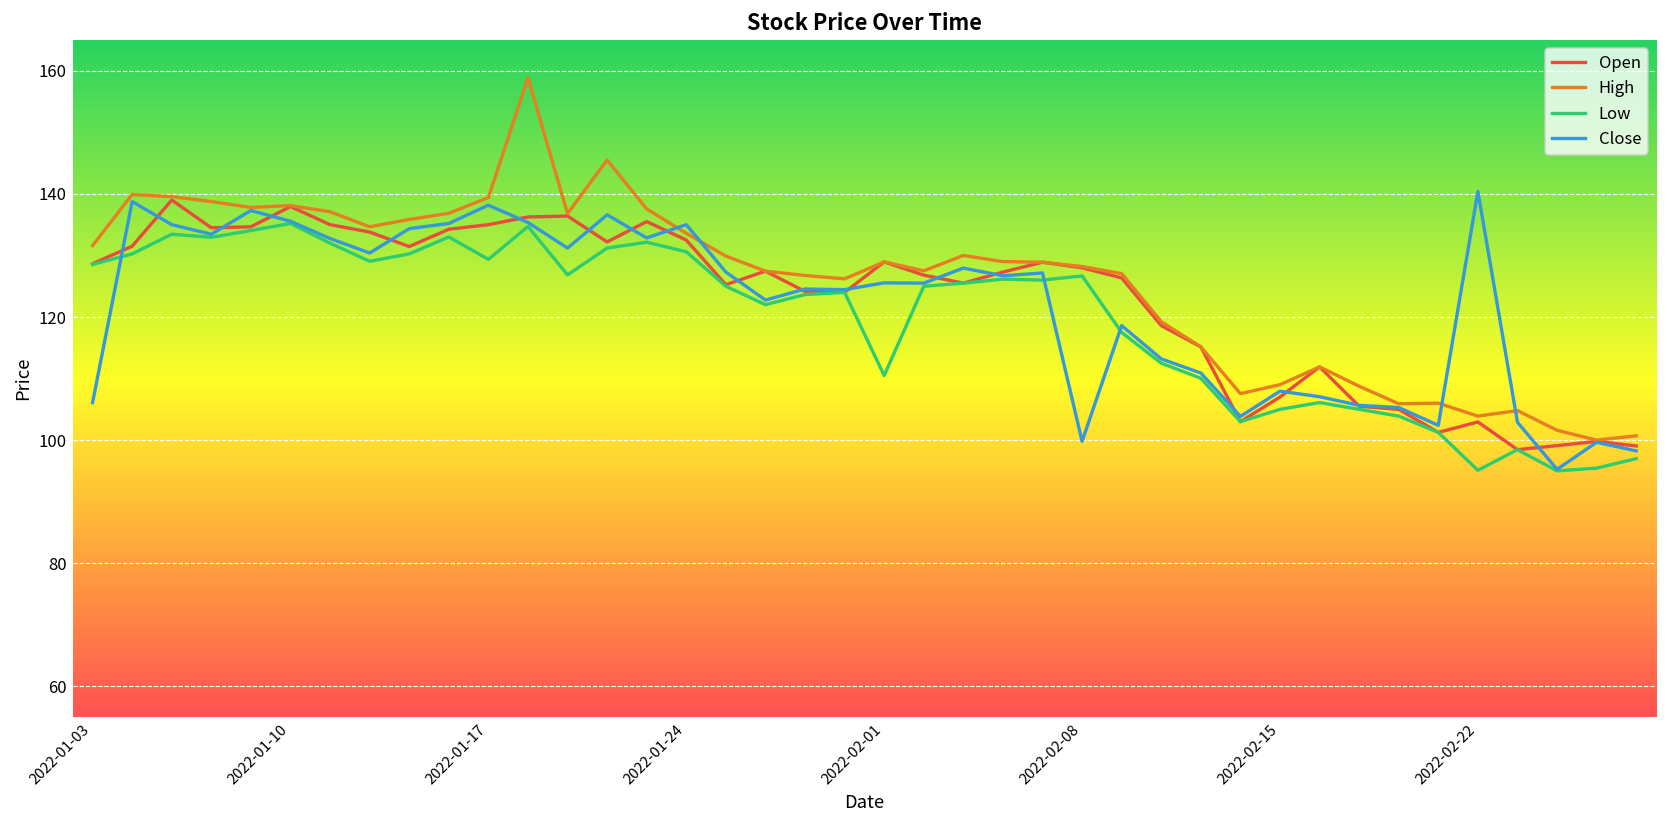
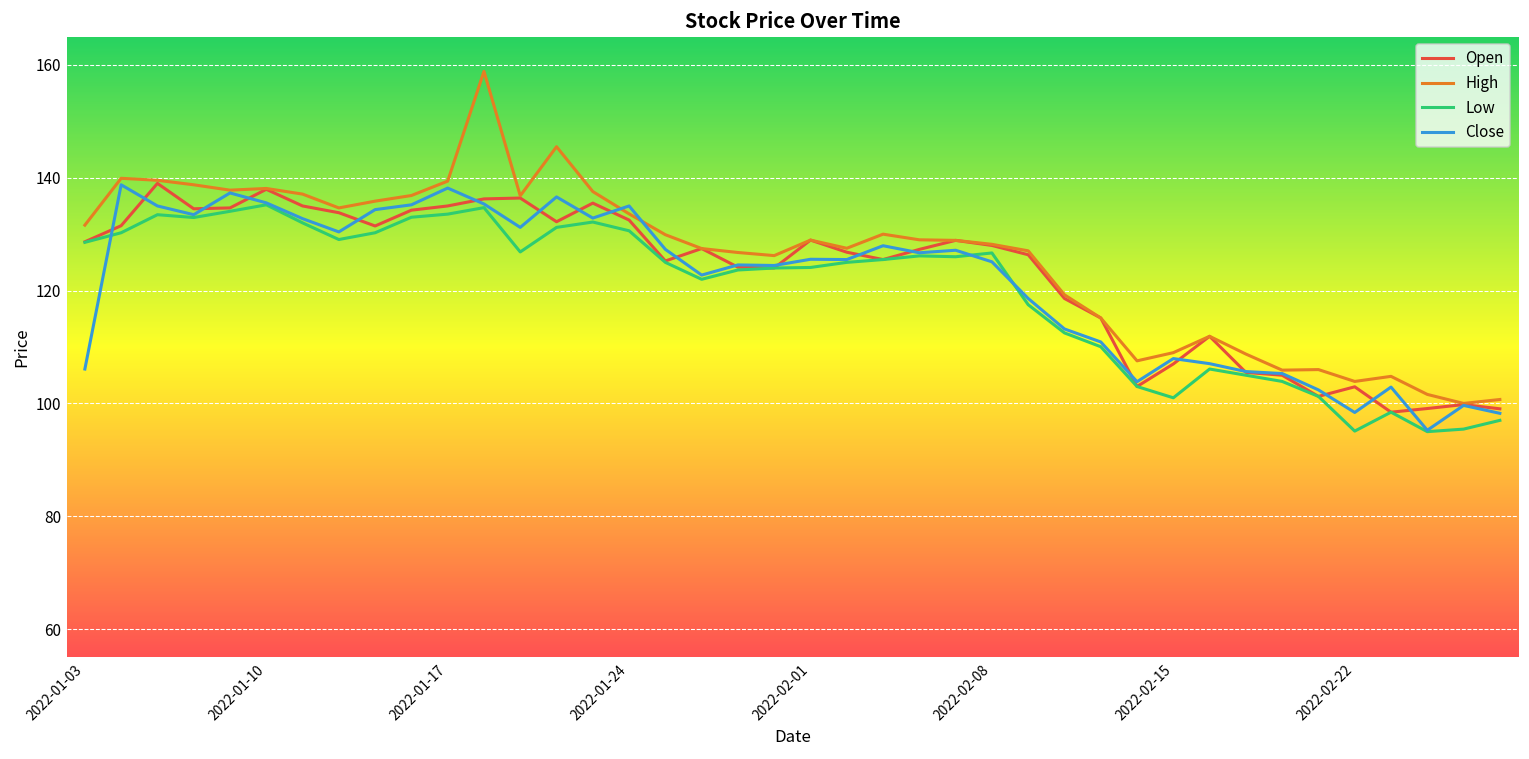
Low, 2022-01-17: 129 -> 134
Low, 2022-02-01: 111 -> 124
Close, 2022-02-08: 100 -> 125
Low, 2022-02-15: 105 -> 101
Close, 2022-02-22: 140 -> 98
